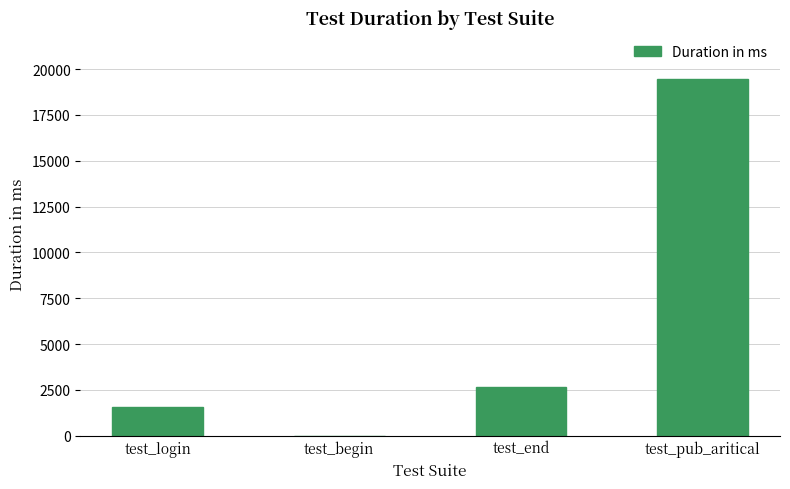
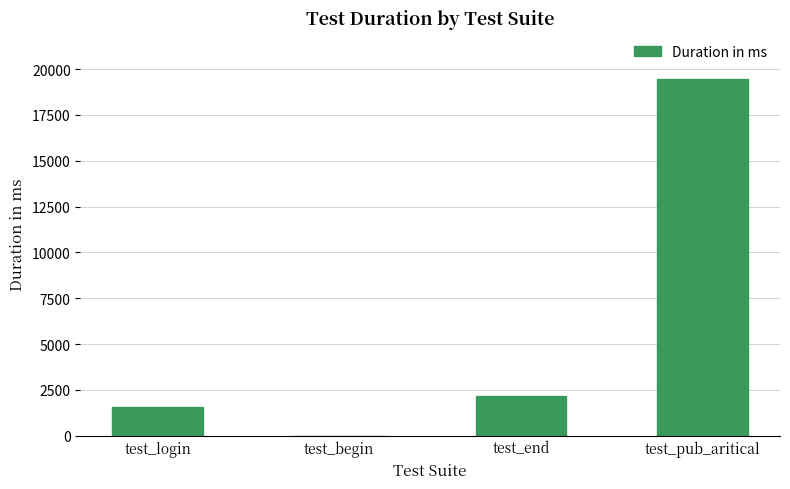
test_end: 2700 -> 2200
